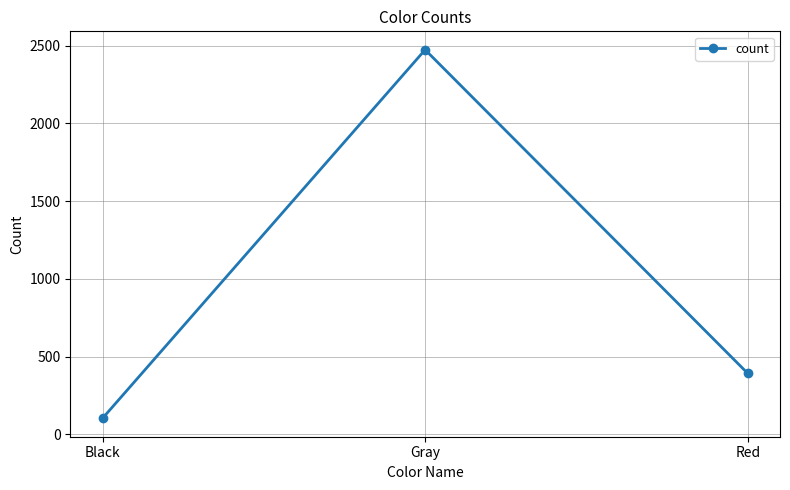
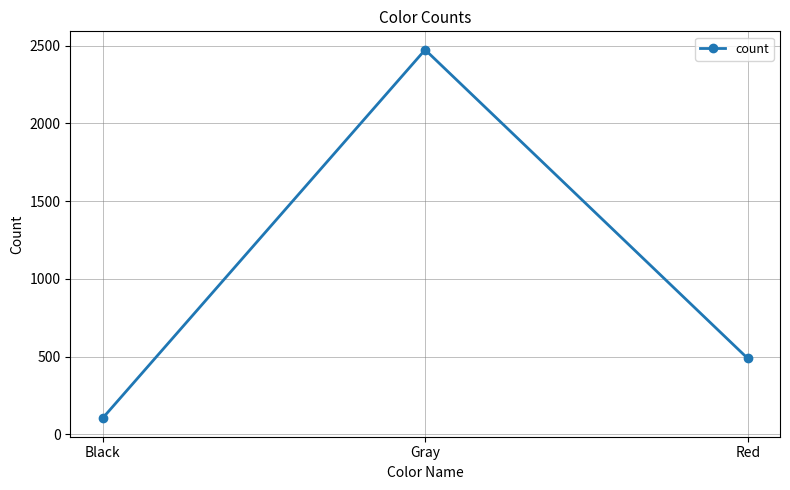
Red: 390 -> 490
